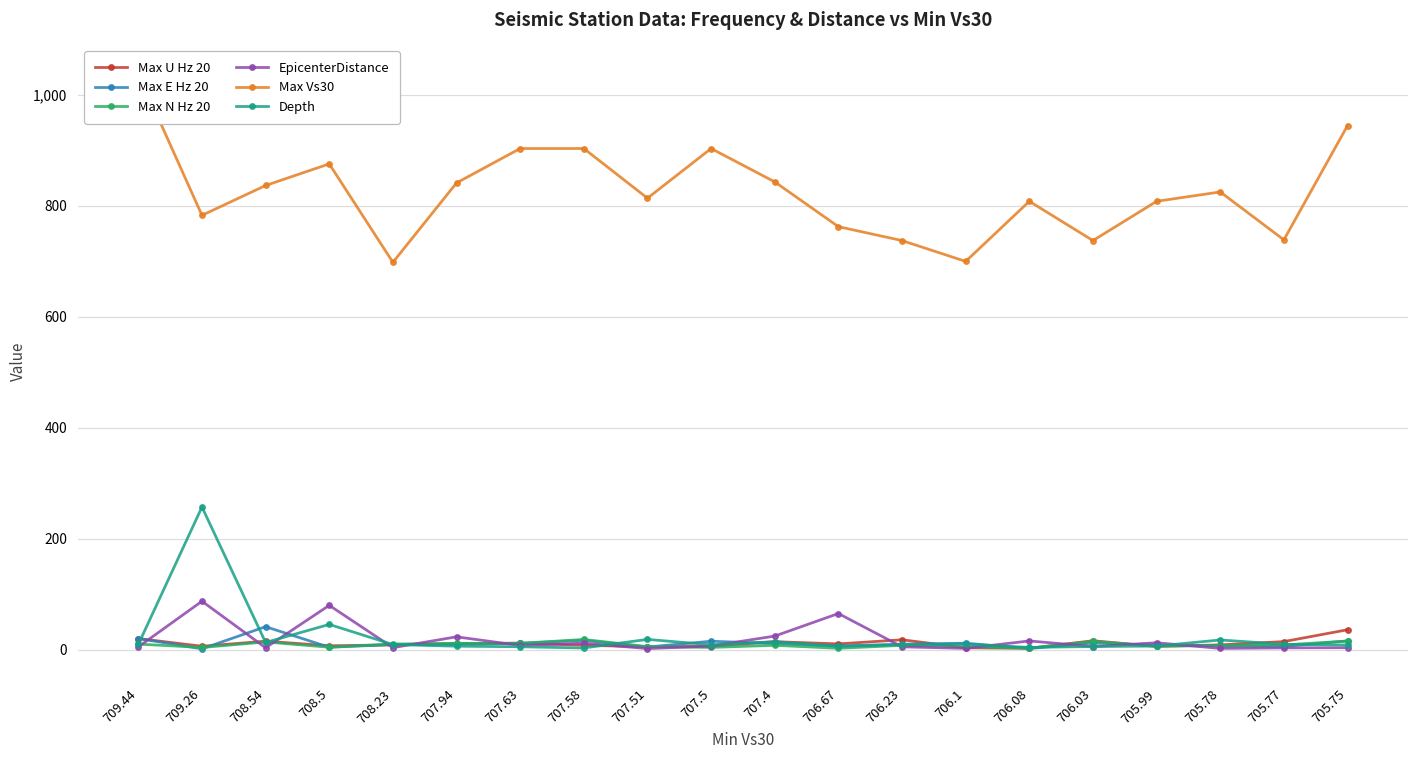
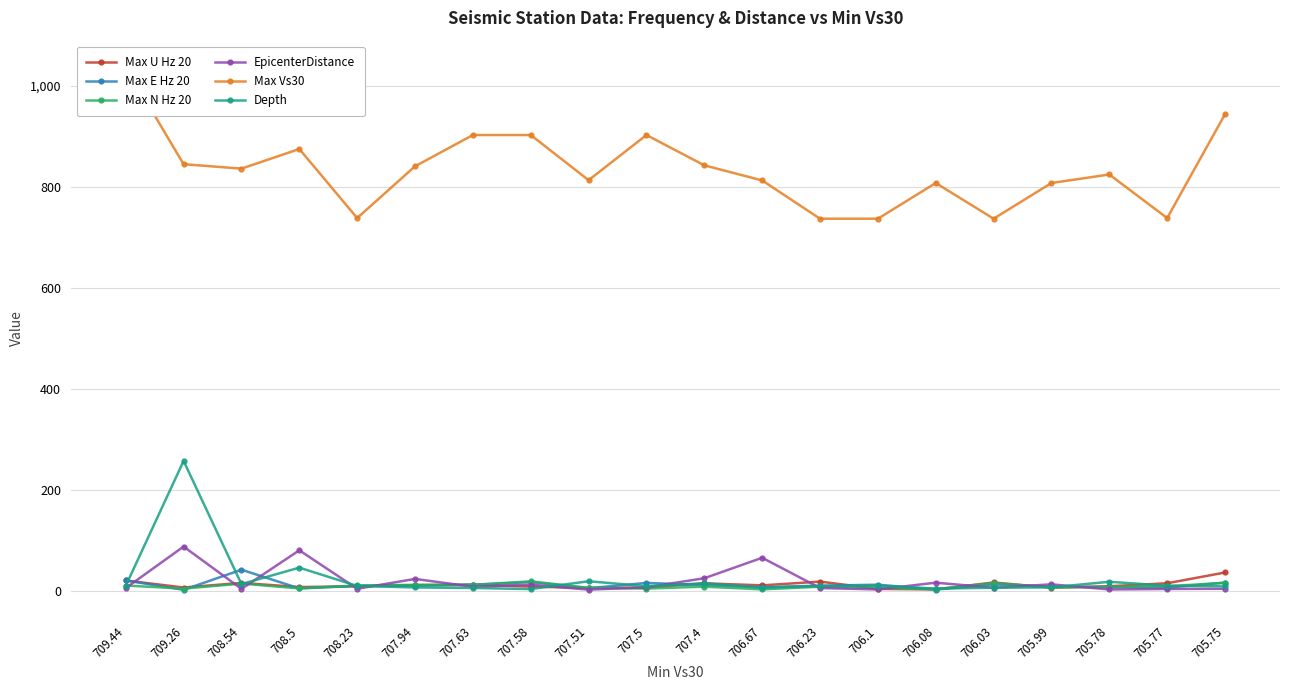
Max Vs30, 709.26: 780 -> 840
Max Vs30, 708.23: 700 -> 740
Max Vs30, 706.67: 760 -> 810
Max Vs30, 706.1: 700 -> 740
